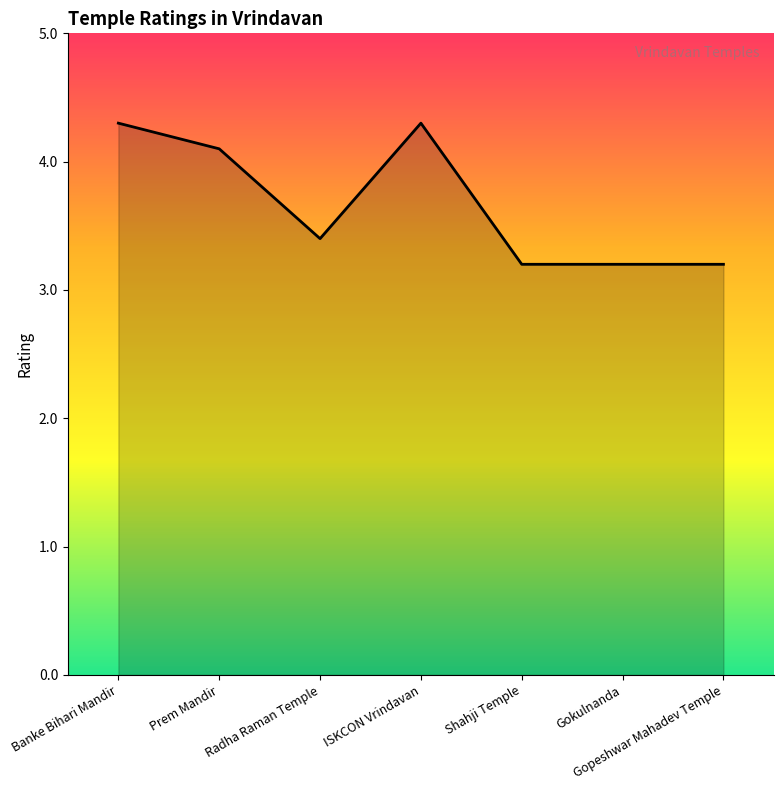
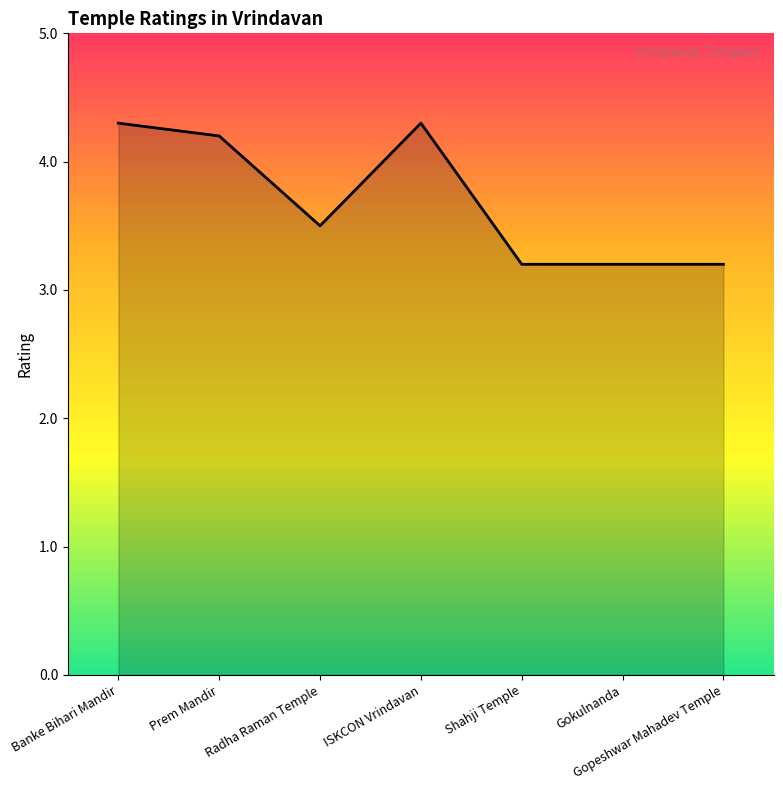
Prem Mandir: 4.1 -> 4.2
Radha Raman Temple: 3.4 -> 3.5
